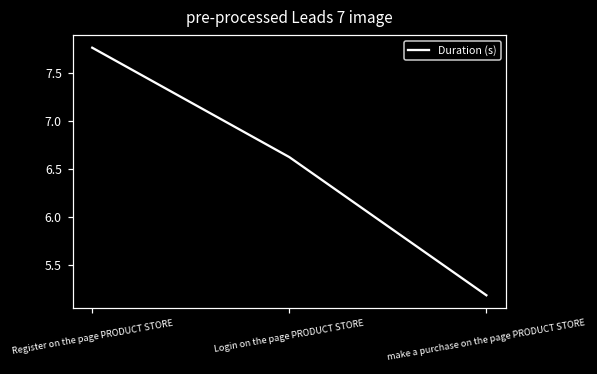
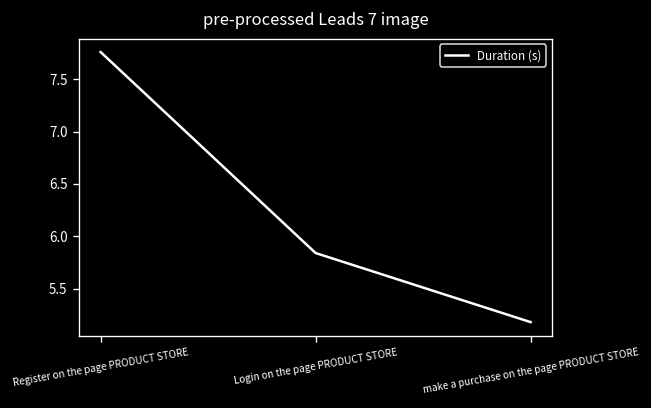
Login on the page PRODUCT STORE: 6.6 -> 5.8
